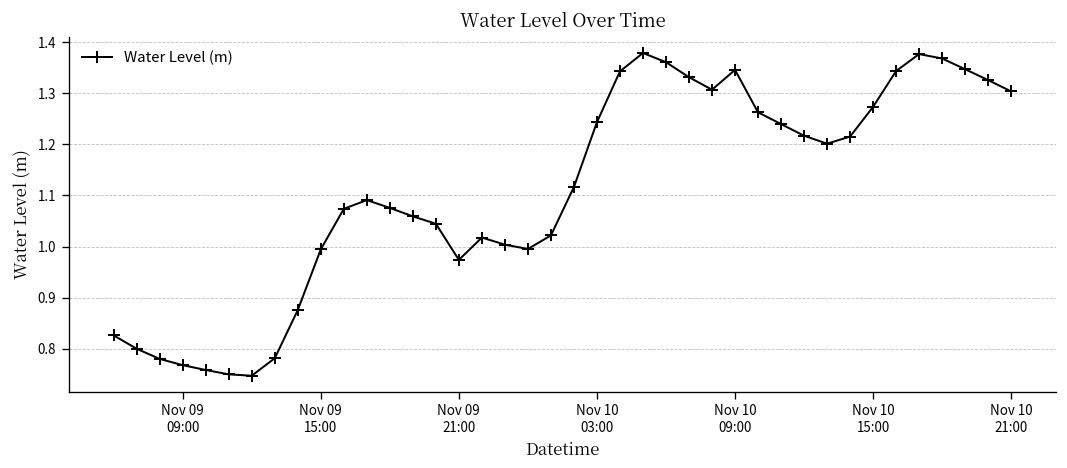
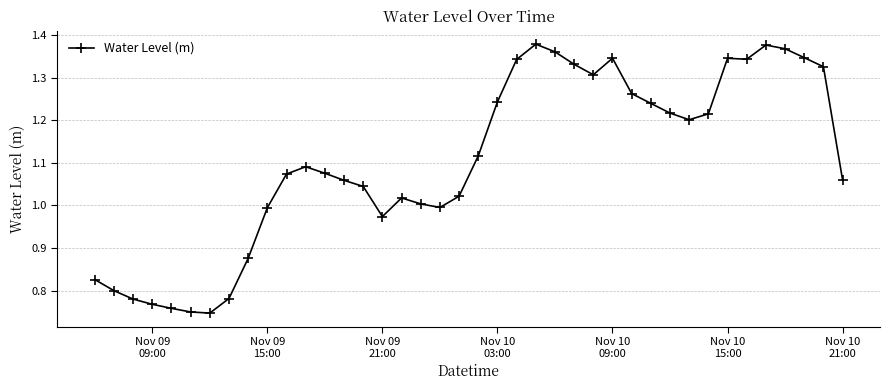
Nov 10 15:00: 1.27 -> 1.35
Nov 10 21:00: 1.30 -> 1.06
